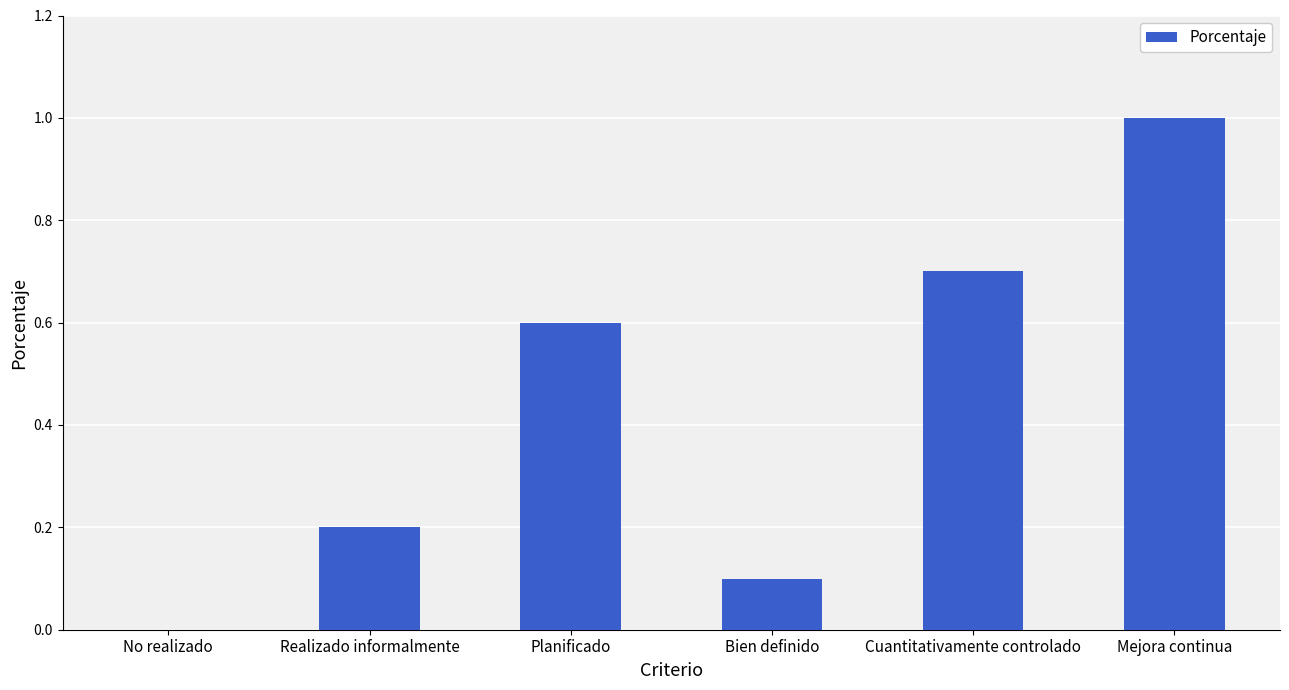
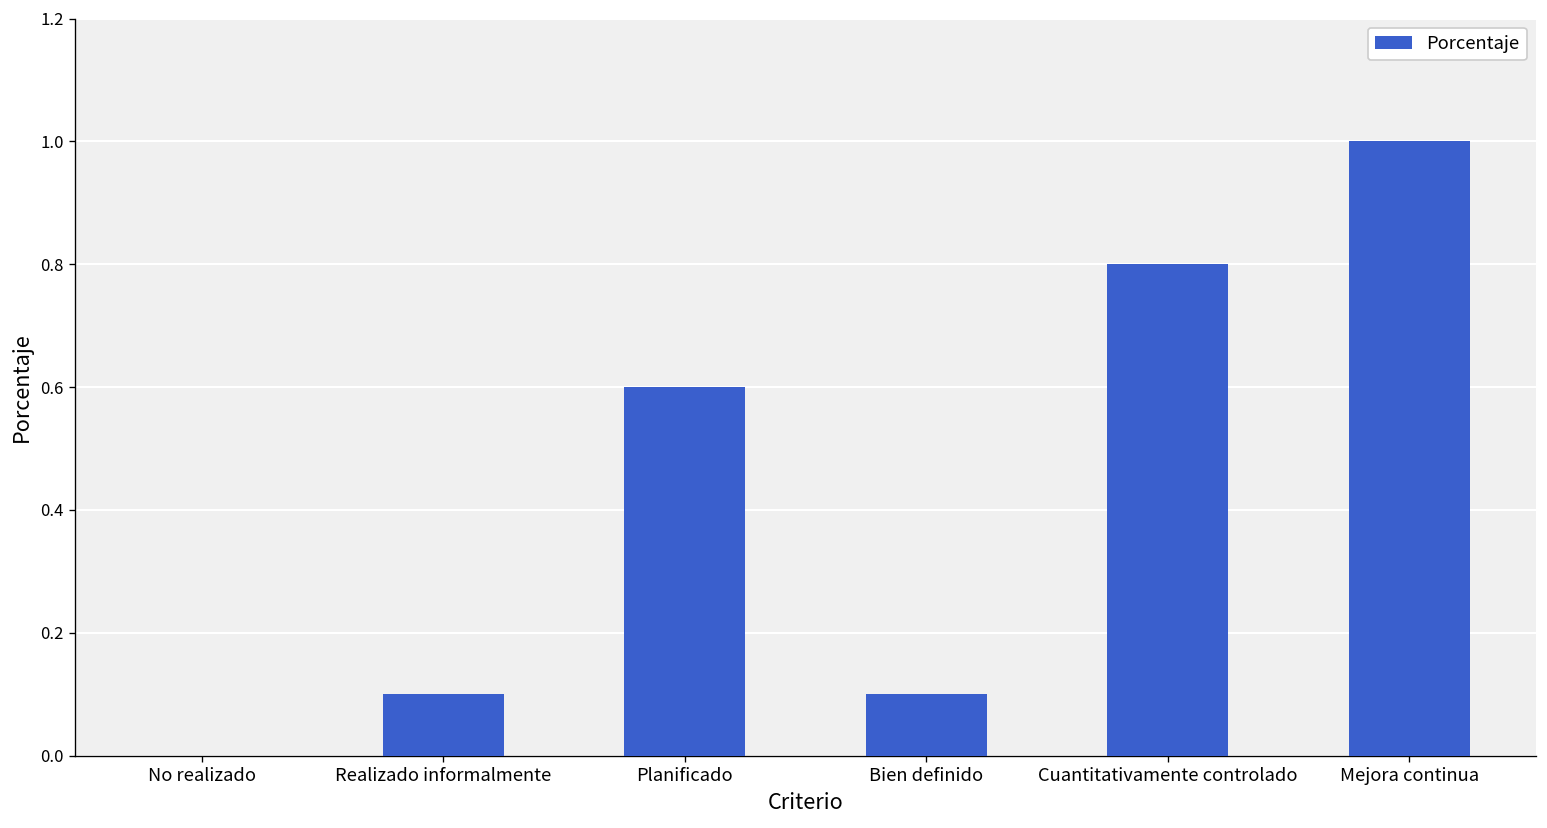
Realizado informalmente: 0.2 -> 0.1
Cuantitativamente controlado: 0.7 -> 0.8
